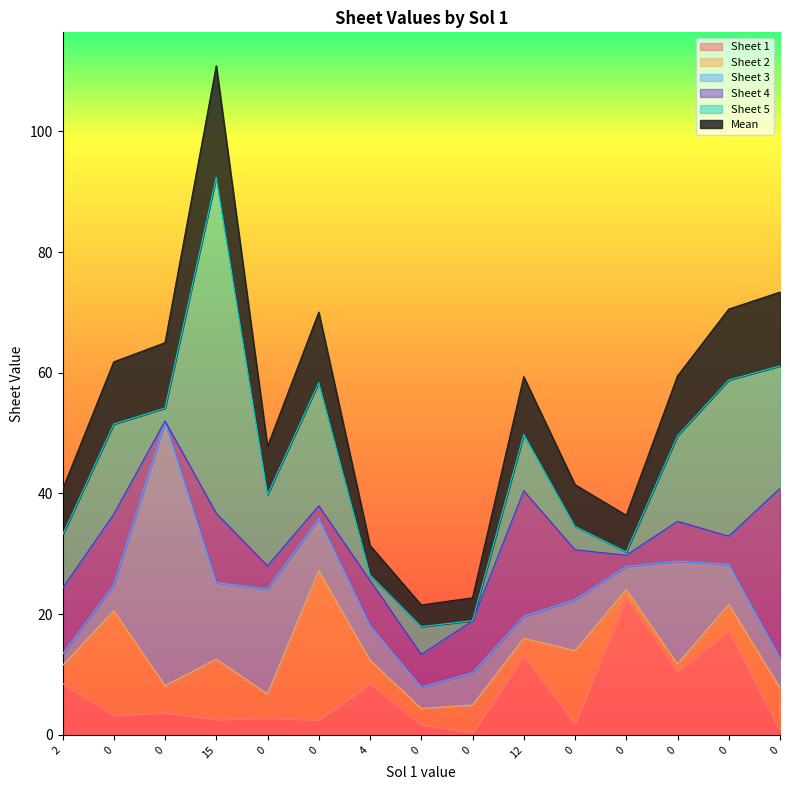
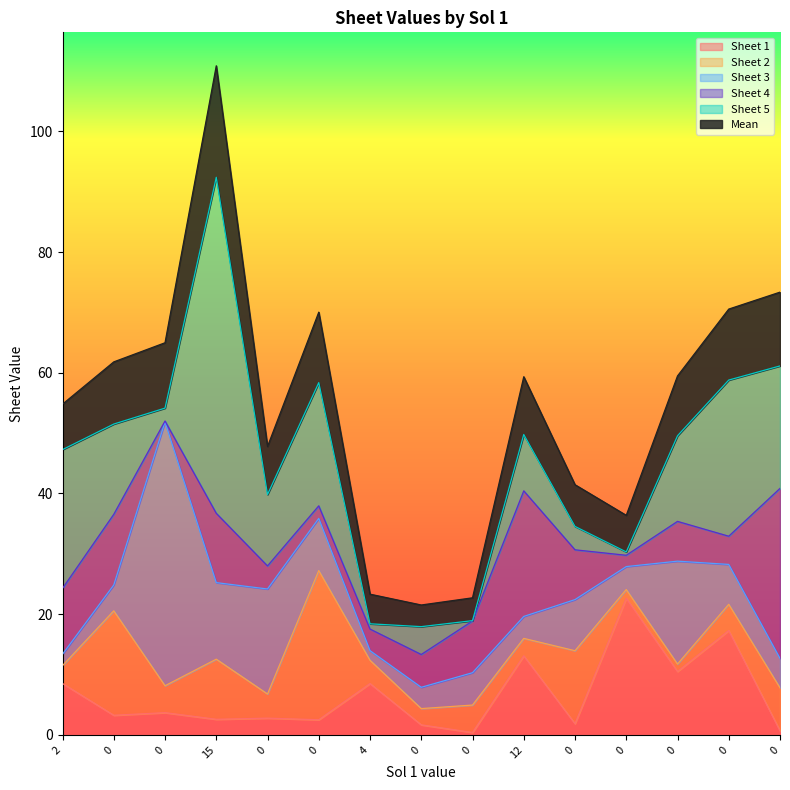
Sheet 5, 2: 9 -> 23
Sheet 3, 4: 6 -> 2
Sheet 4, 4: 8 -> 4
